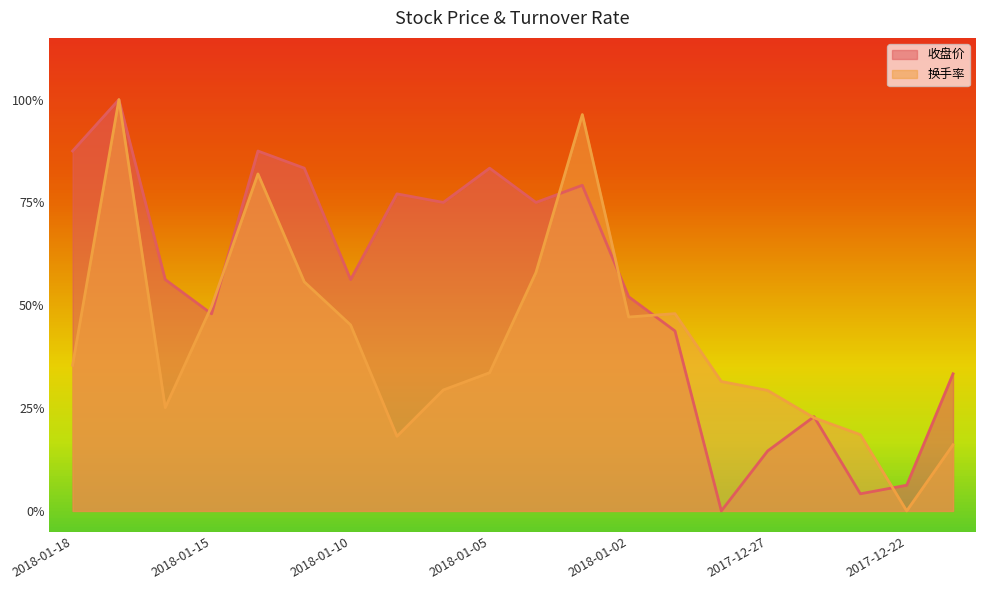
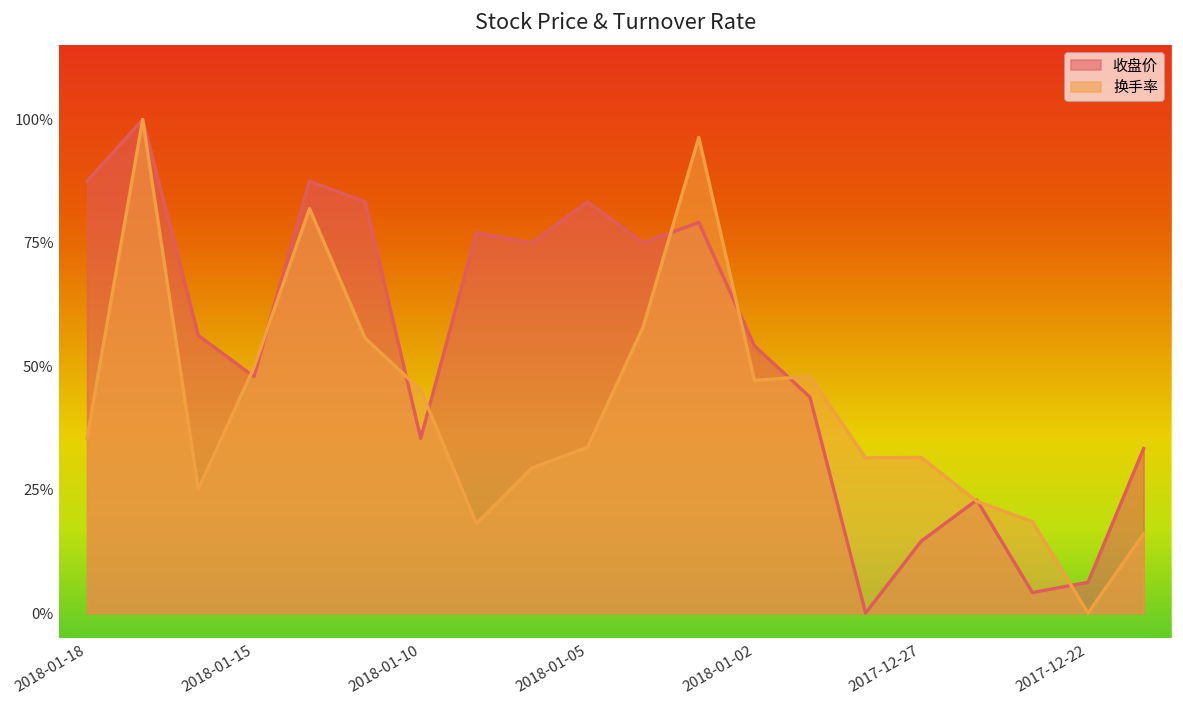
收盘价, 2018-01-10: 56% -> 35%
收盘价, 2018-01-02: 52% -> 54%
换手率, 2017-12-27: 29% -> 32%
